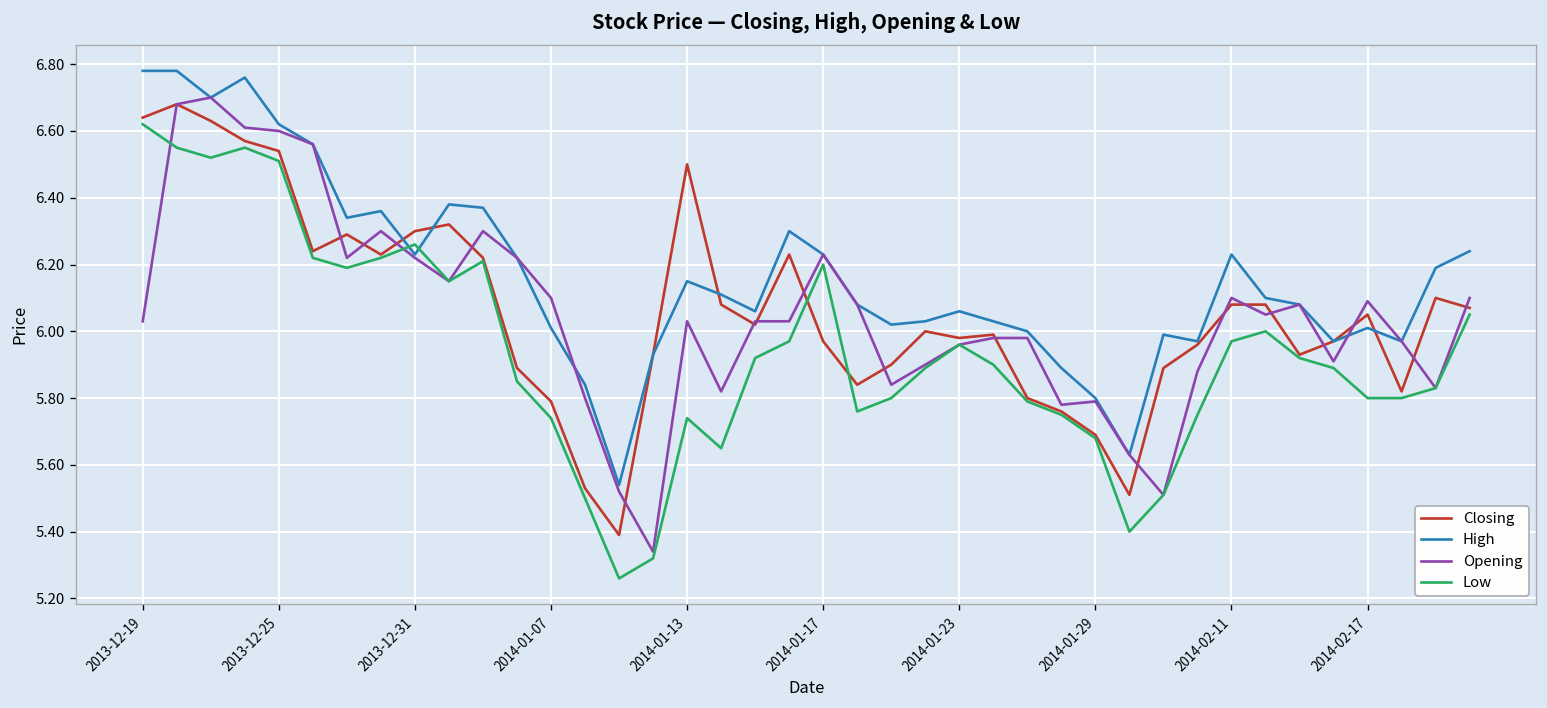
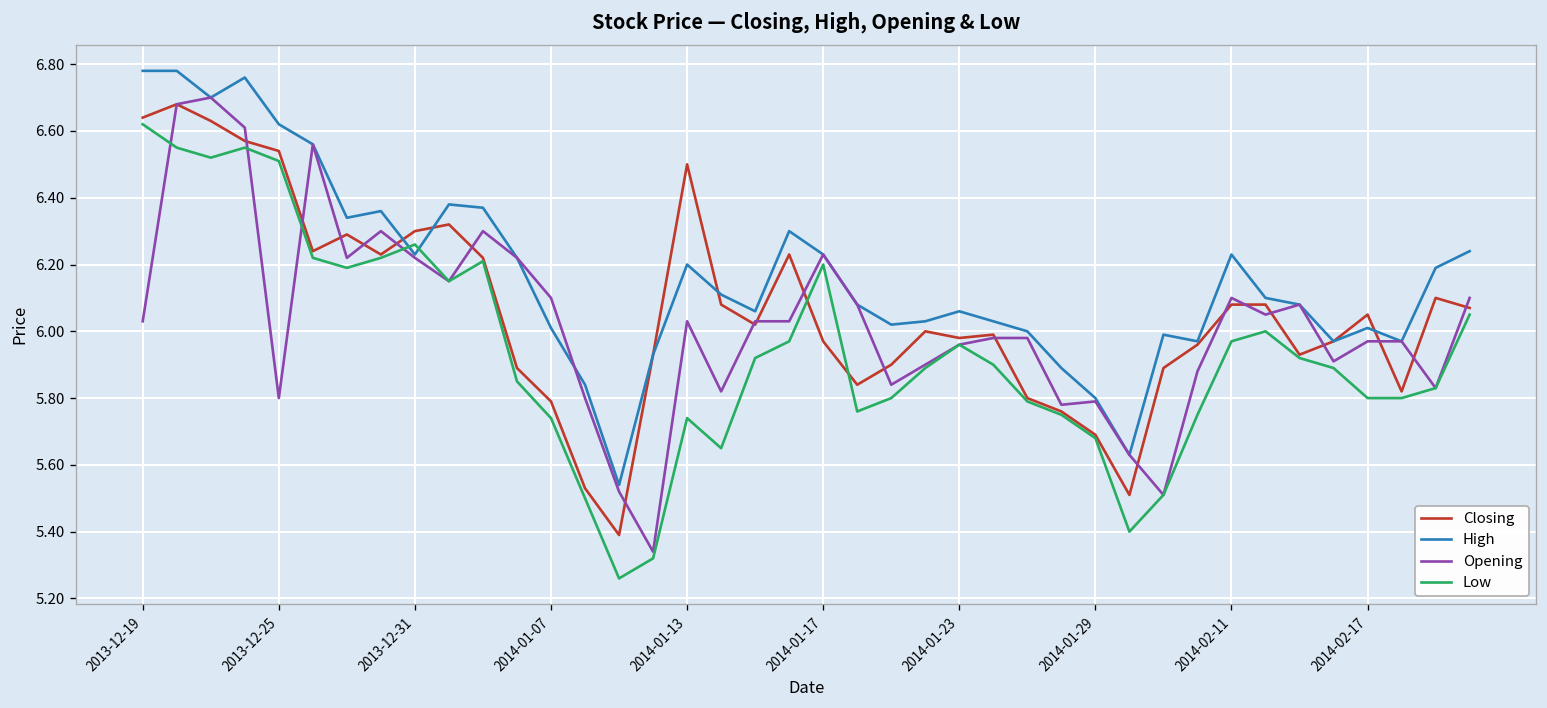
Opening, 2013-12-25: 6.6 -> 5.8
High, 2014-01-13: 6.15 -> 6.20
Opening, 2014-02-17: 6.09 -> 5.97
